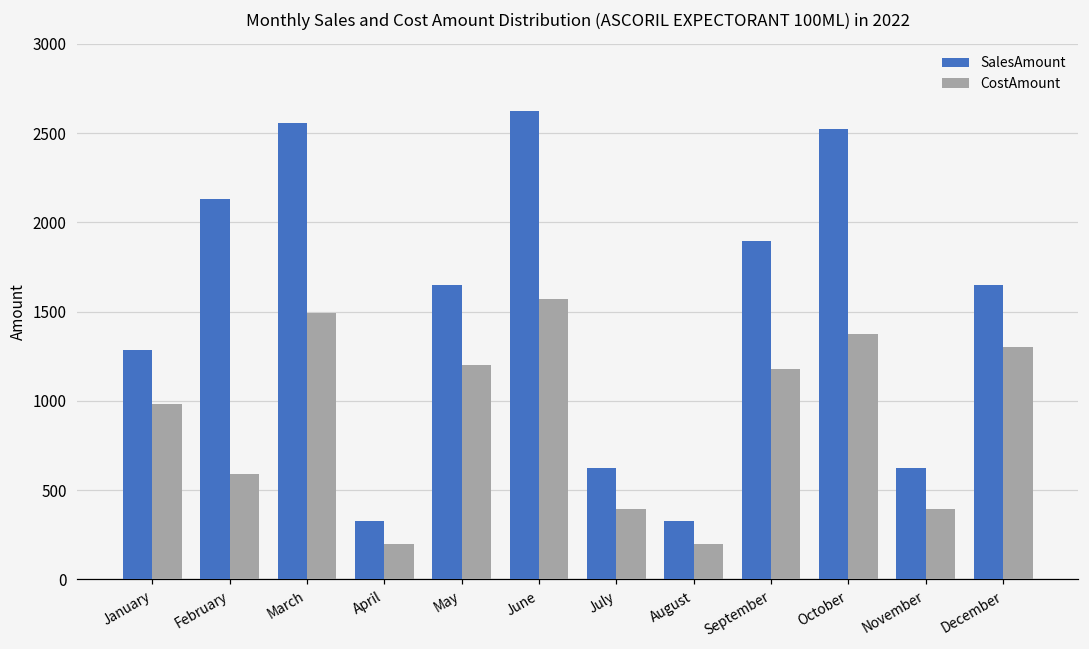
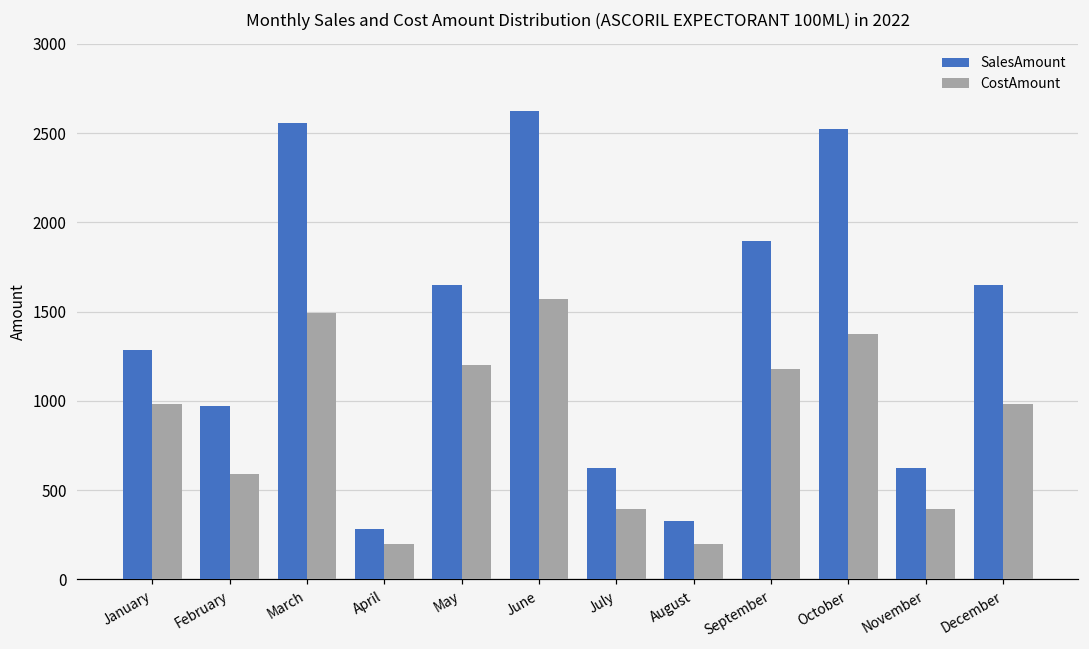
SalesAmount, February: 2130 -> 970
SalesAmount, April: 330 -> 280
CostAmount, December: 1300 -> 980
